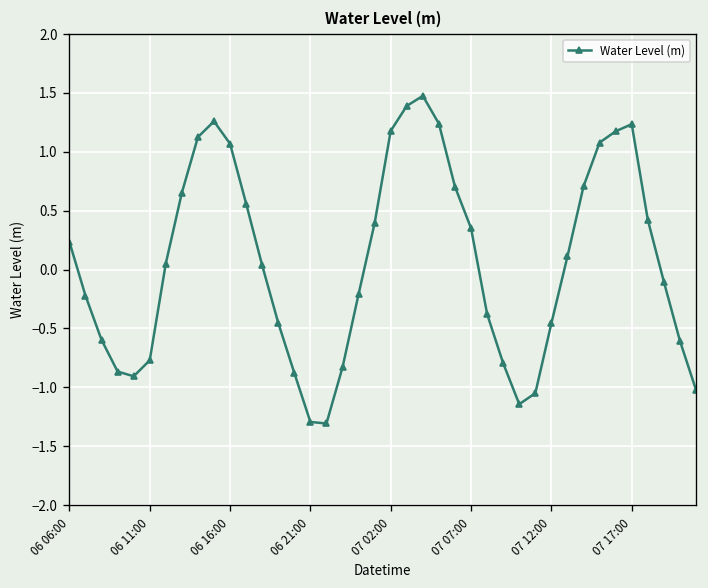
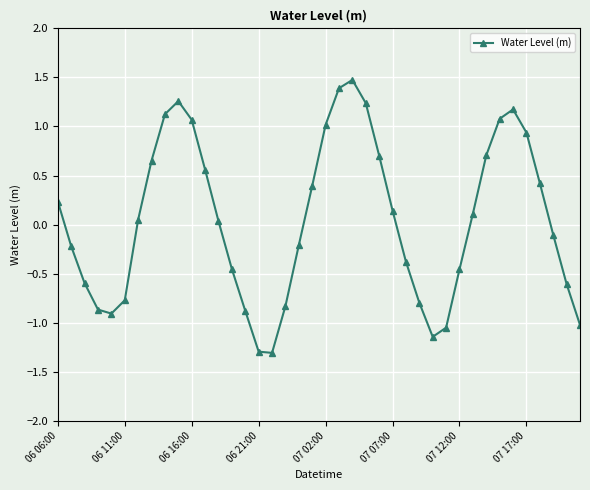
07 02:00: 1.2 -> 1.0
07 07:00: 0.4 -> 0.1
07 17:00: 1.2 -> 0.9
